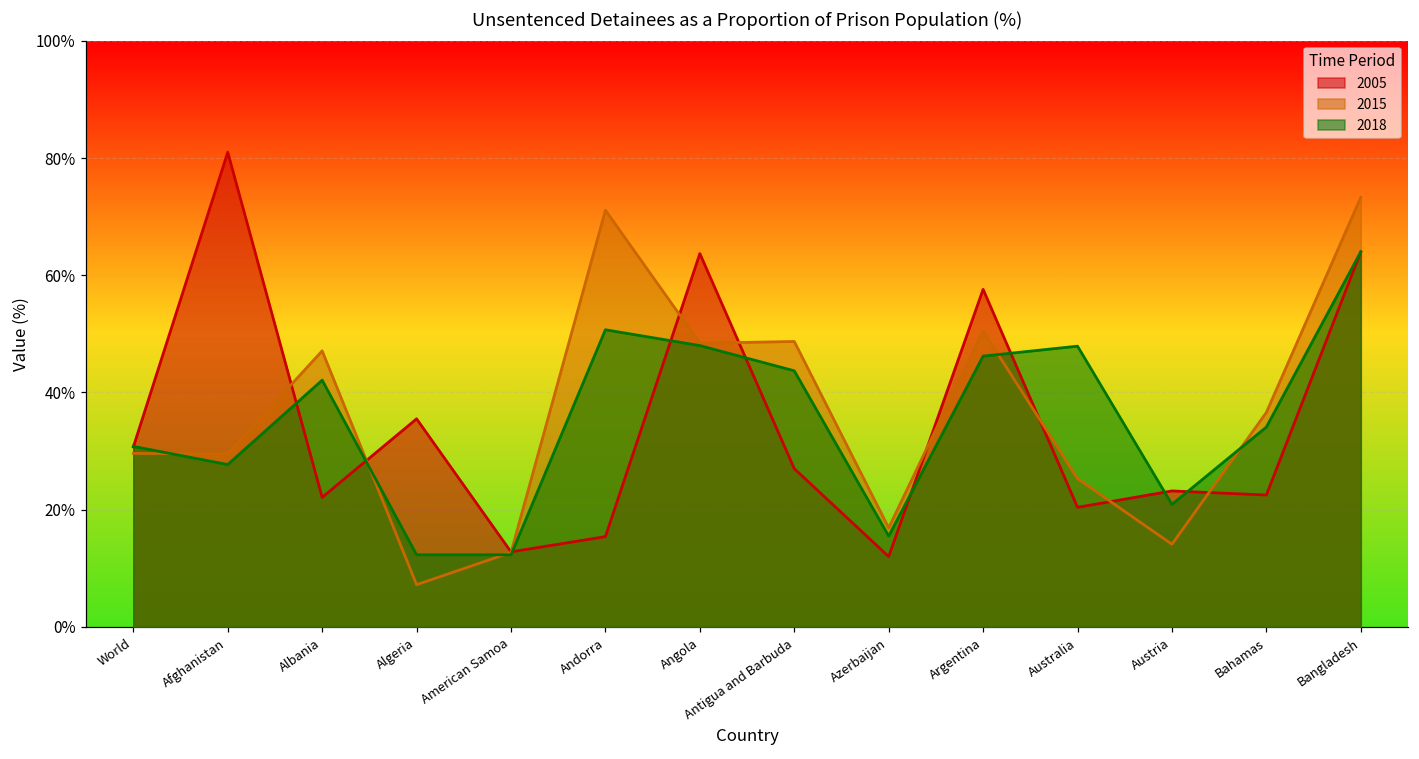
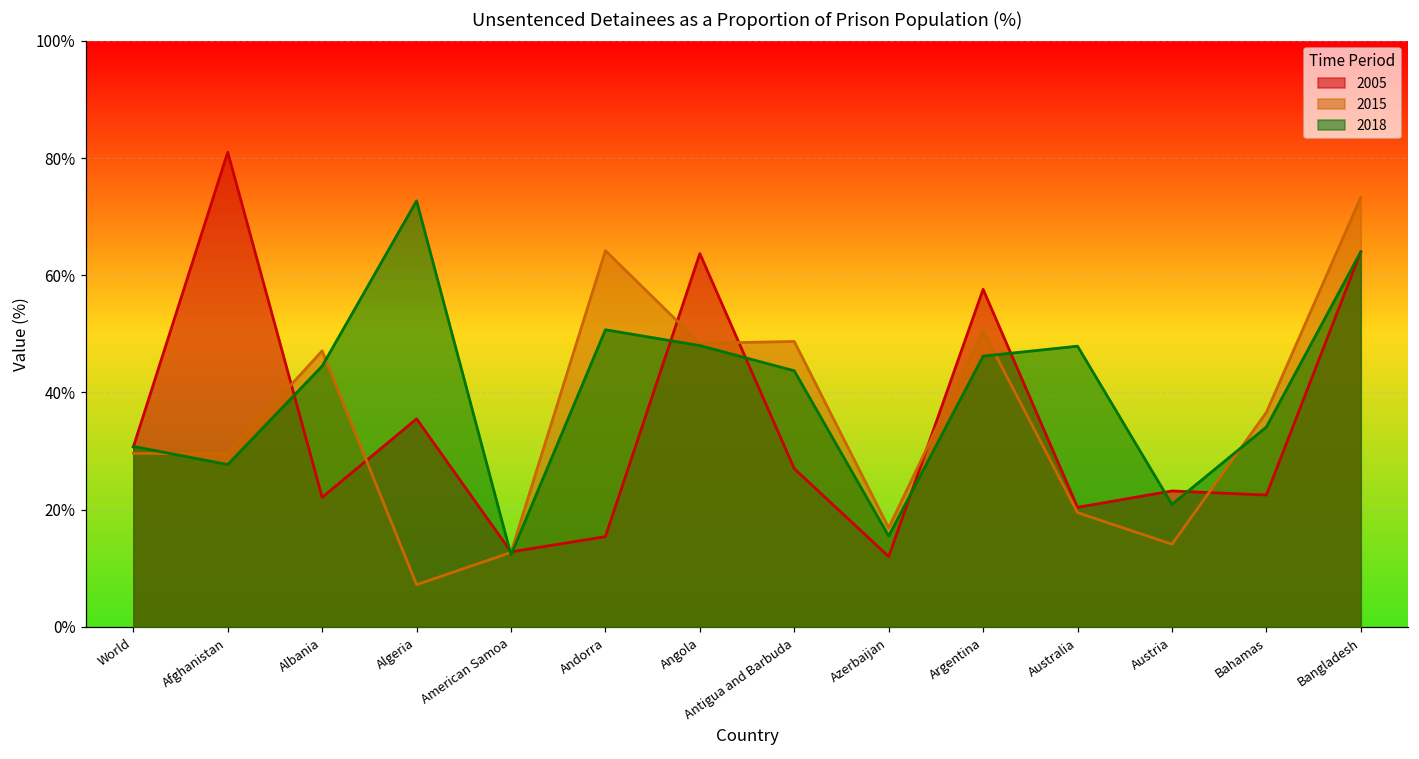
2018, Albania: 42% -> 45%
2018, Algeria: 12% -> 73%
2015, Andorra: 71% -> 64%
2015, Australia: 25% -> 20%
